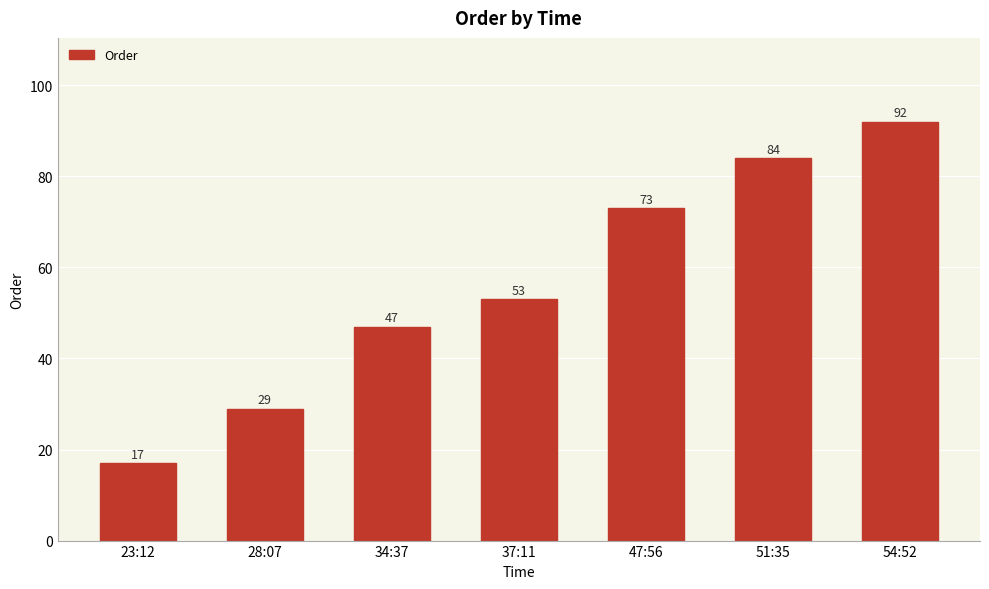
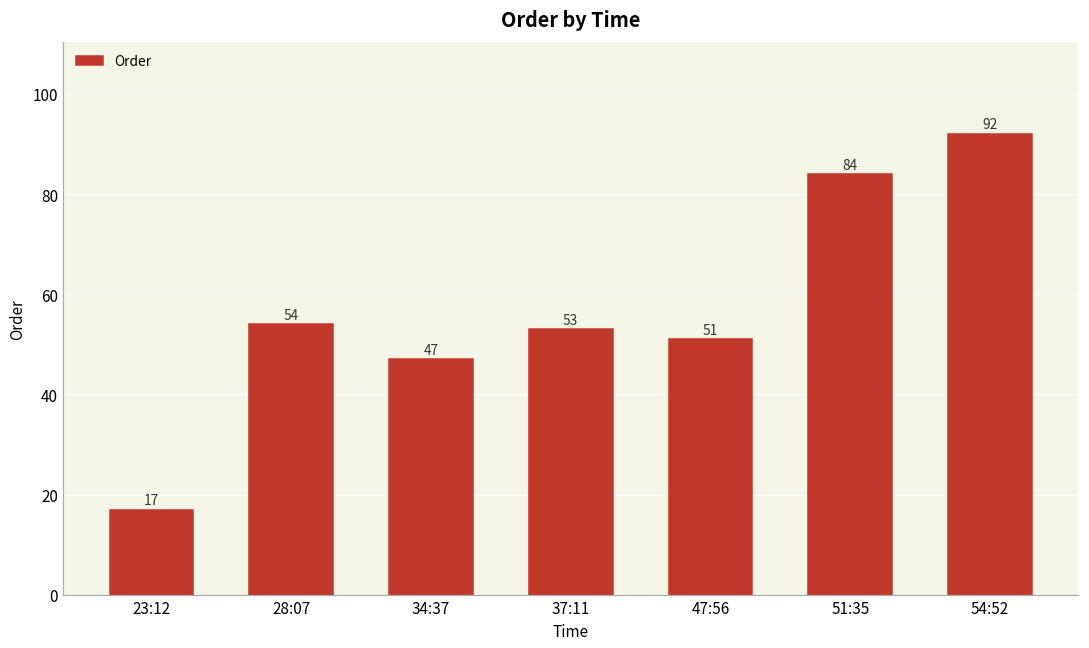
28:07: 29 -> 54
47:56: 73 -> 51
